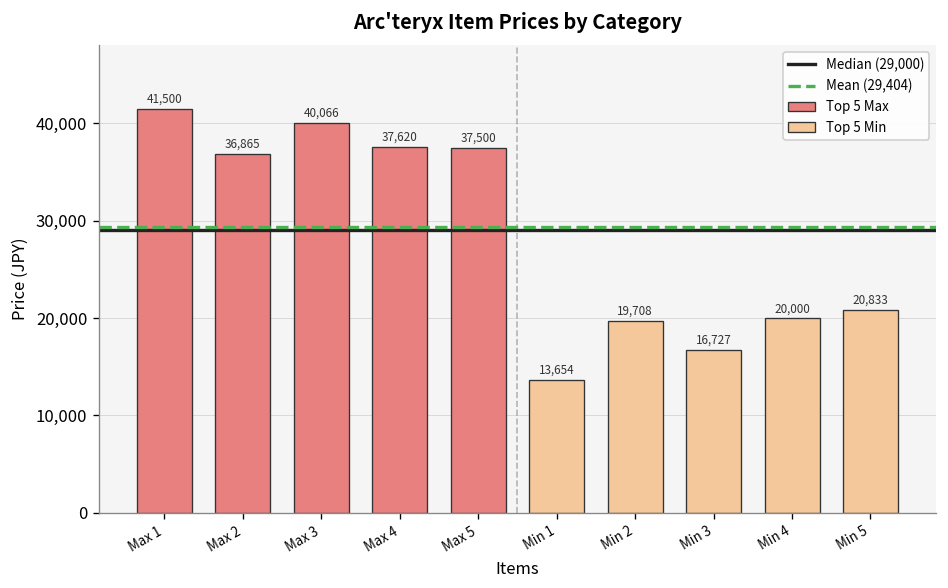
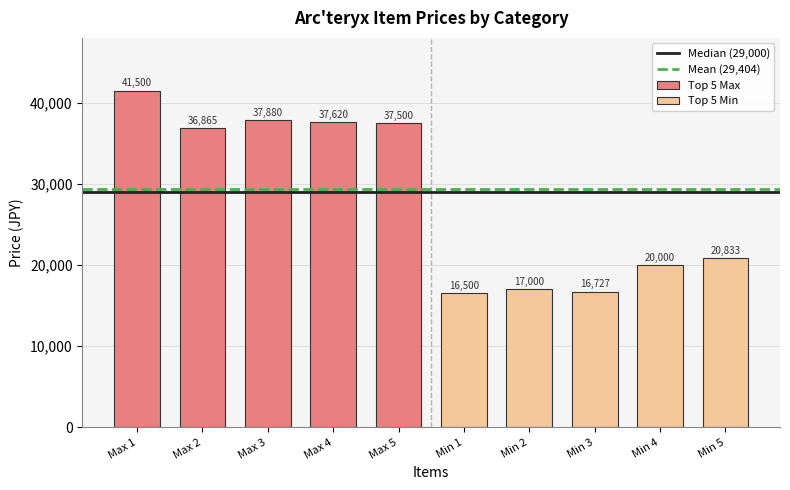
Top 5 Max, Max 3: 40,066 -> 37,880
Top 5 Min, Min 1: 13,654 -> 16,500
Top 5 Min, Min 2: 19,708 -> 17,000
